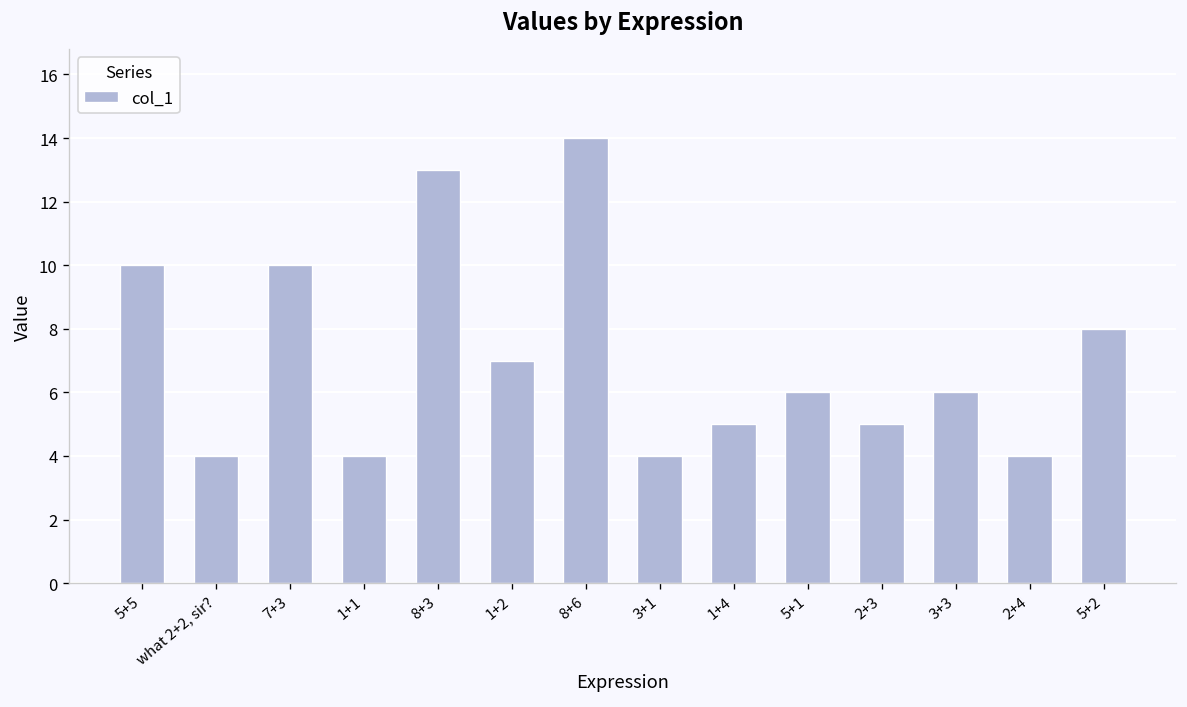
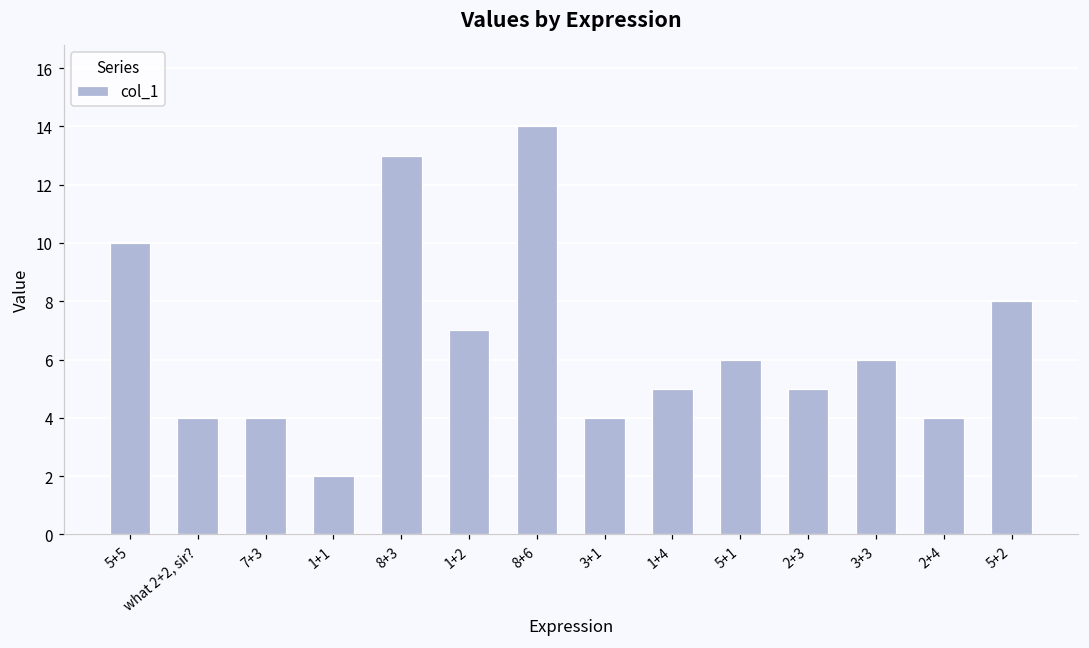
7+3: 10 -> 4
1+1: 4 -> 2
